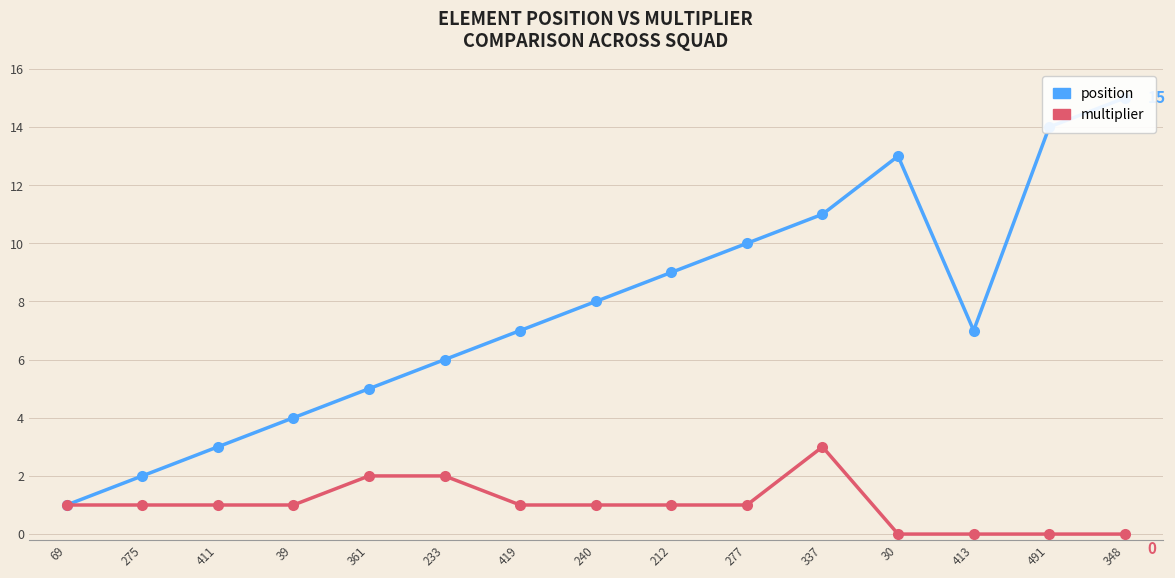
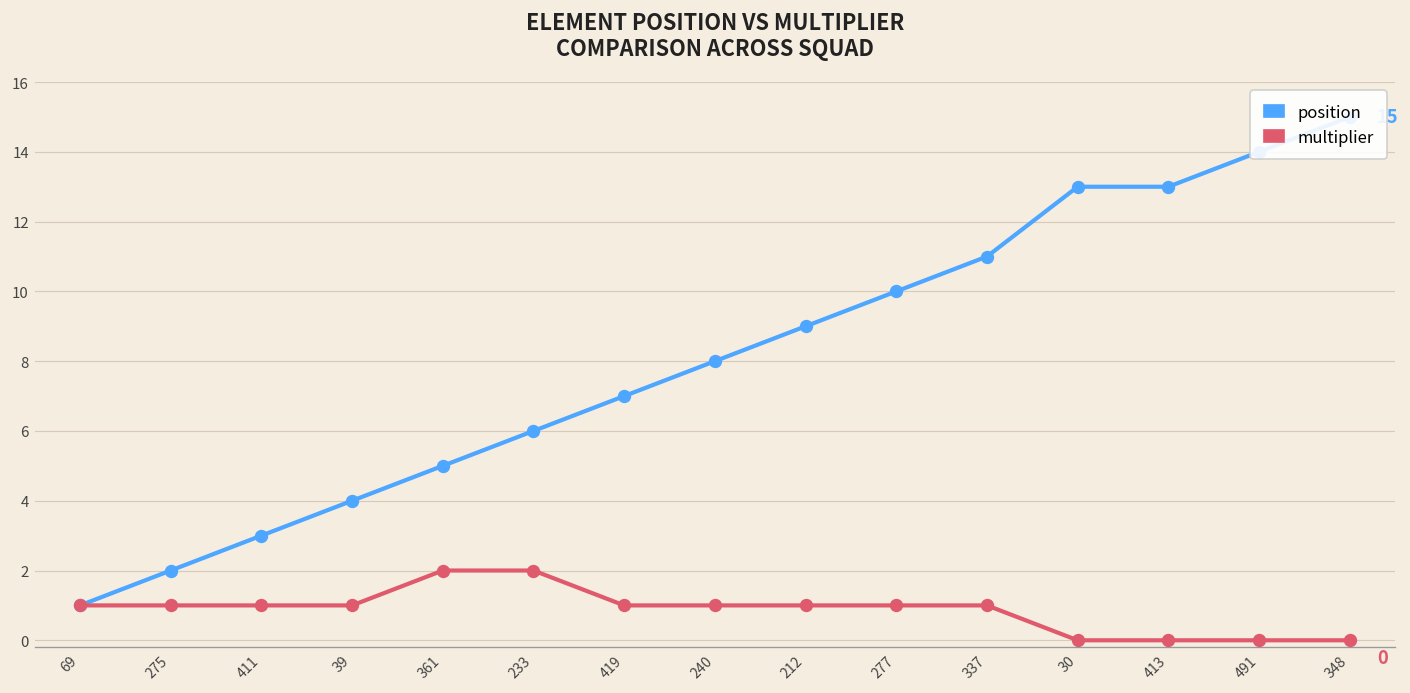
multiplier, 337: 3 -> 1
position, 413: 7 -> 13
